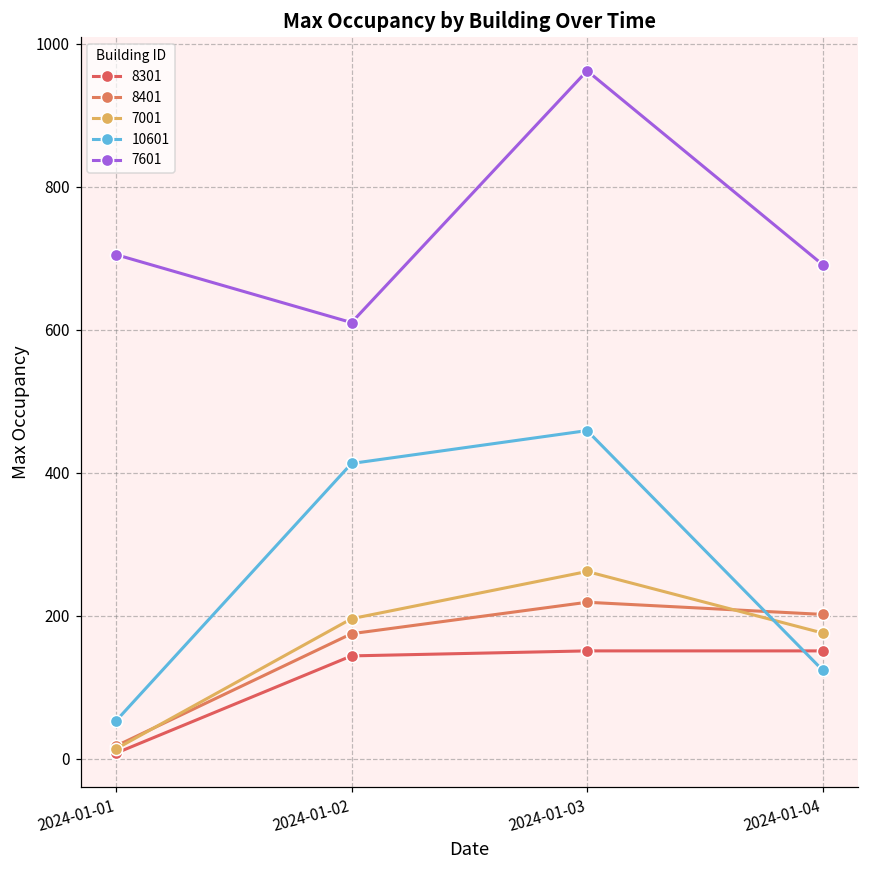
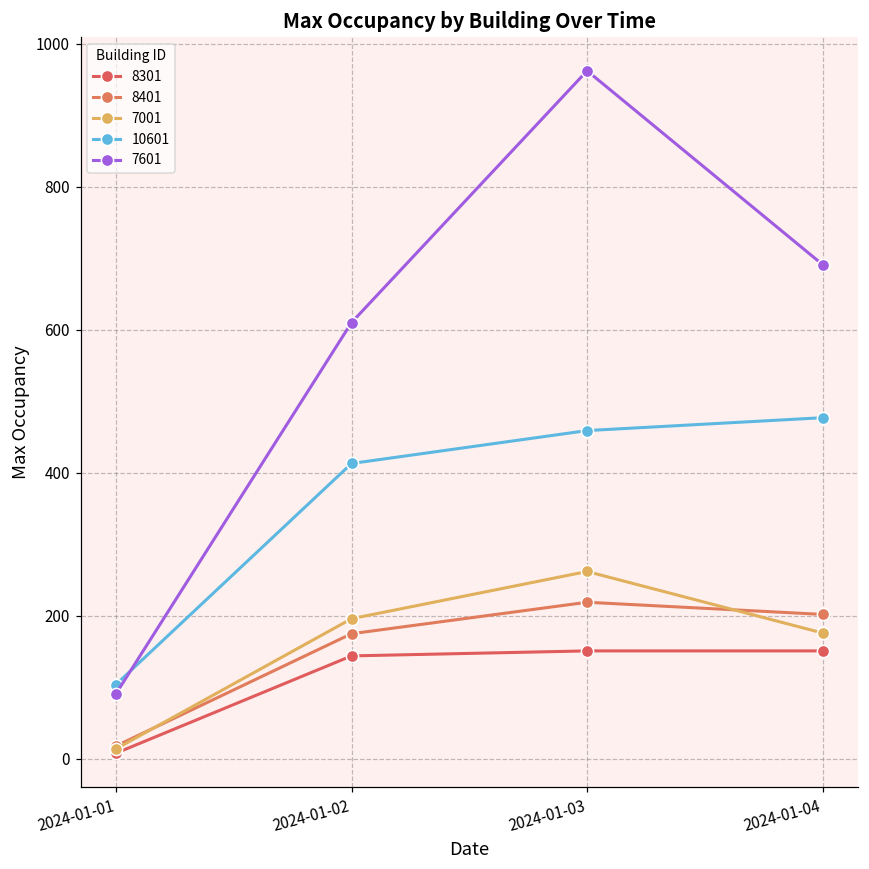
10601, 2024-01-01: 50 -> 100
7601, 2024-01-01: 710 -> 90
10601, 2024-01-04: 120 -> 480
